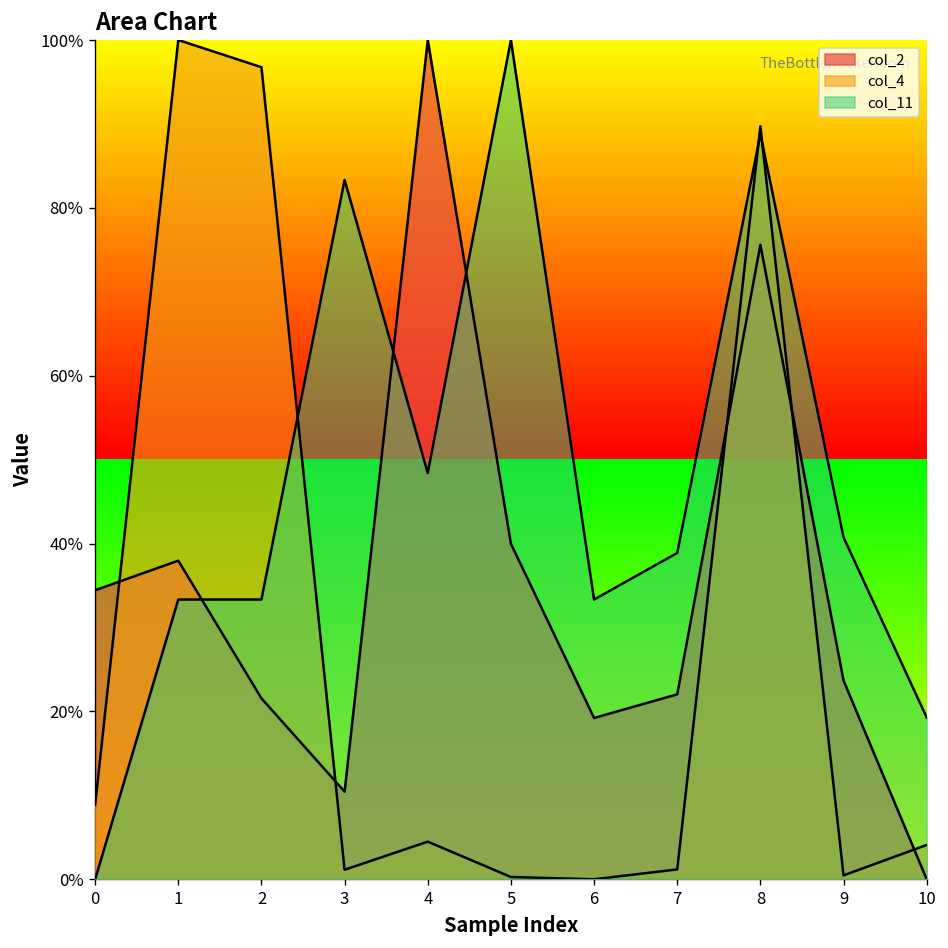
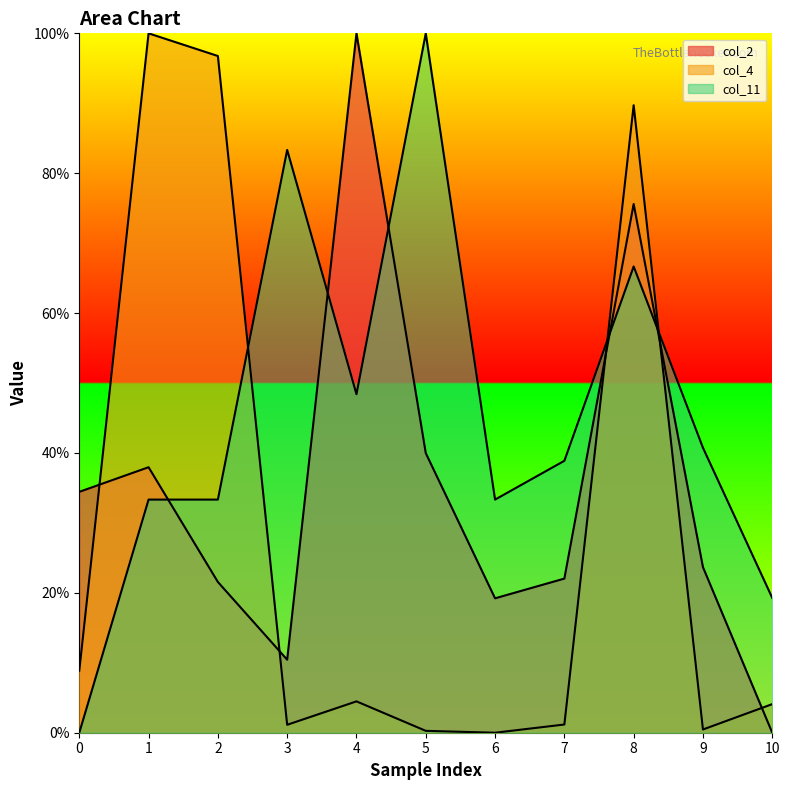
col_11, 8: 89% -> 67%
